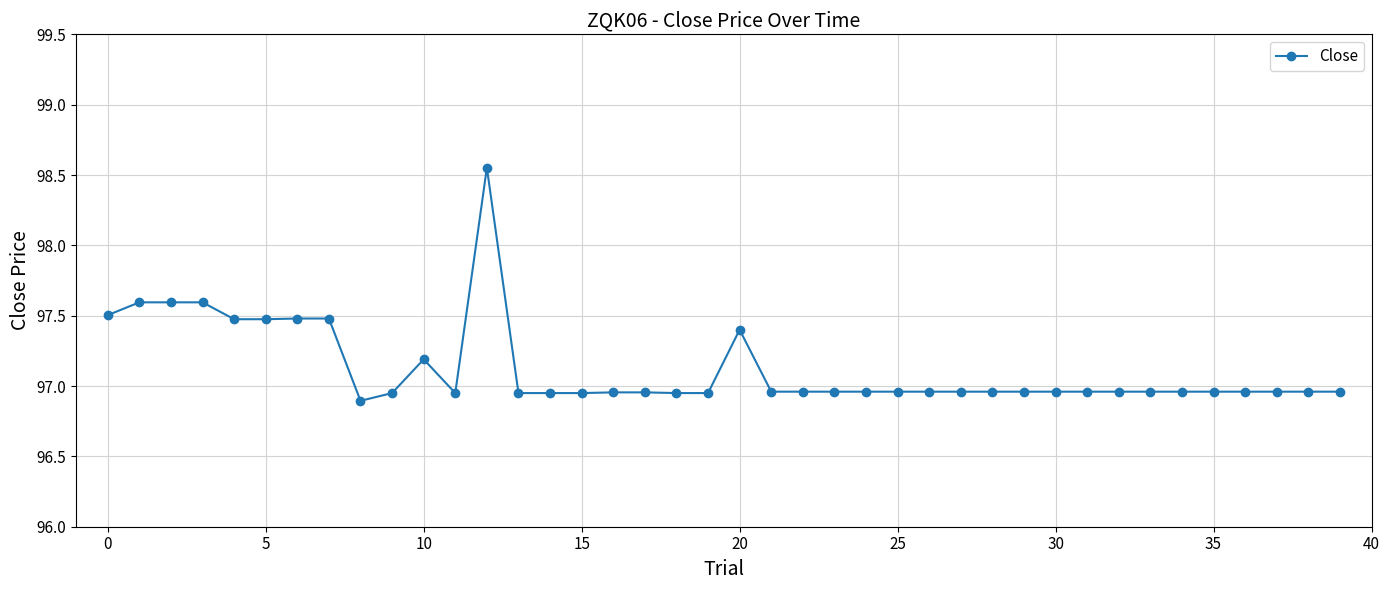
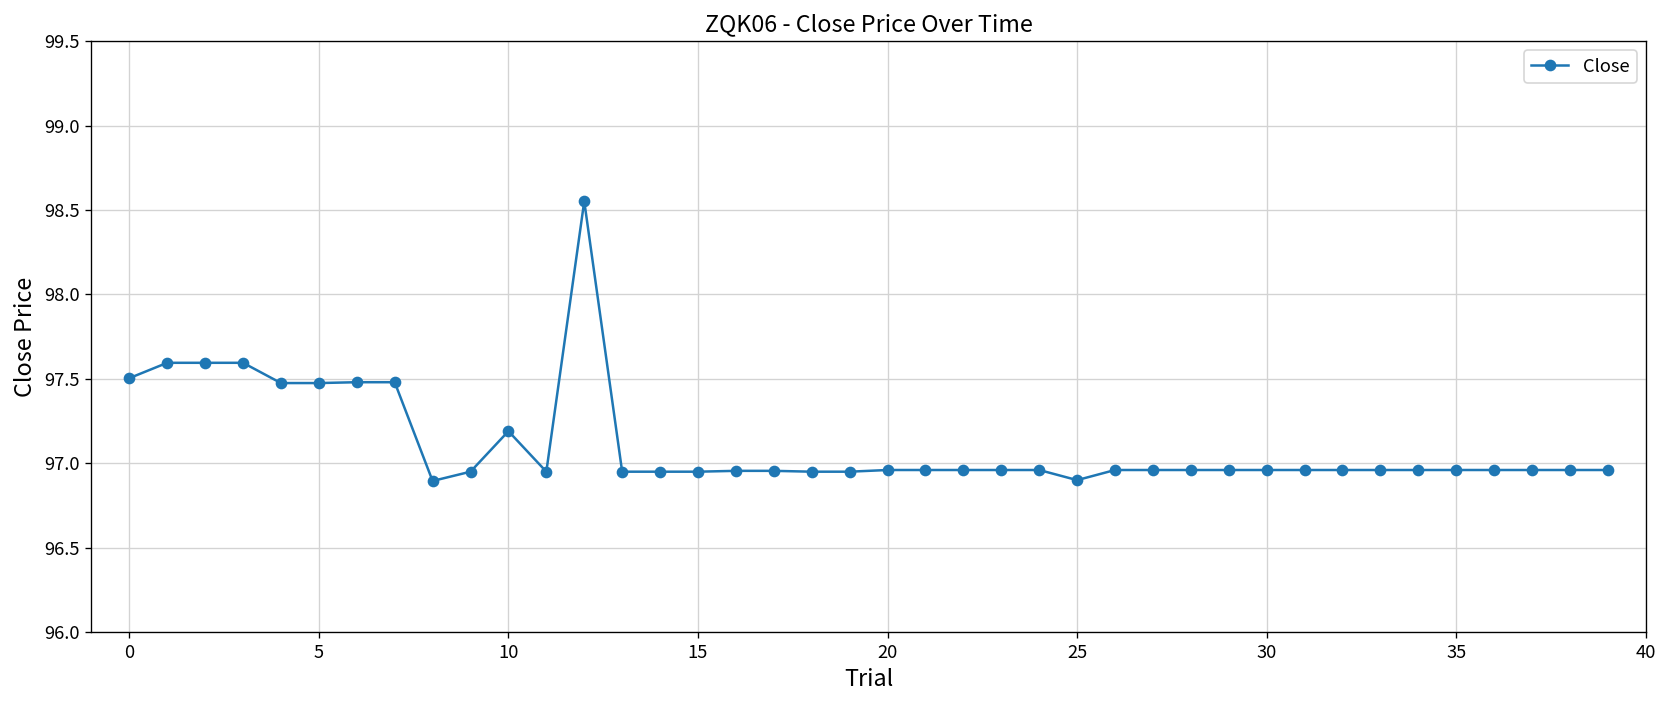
20: 97.40 -> 96.96
25: 96.96 -> 96.90
